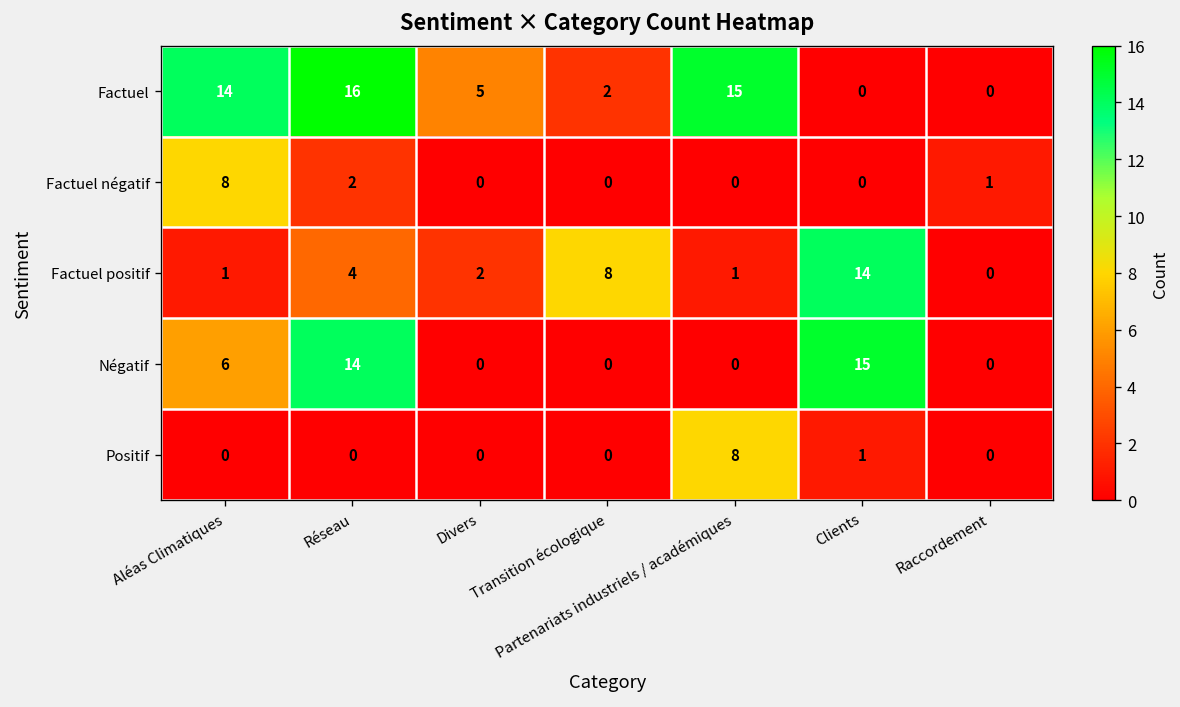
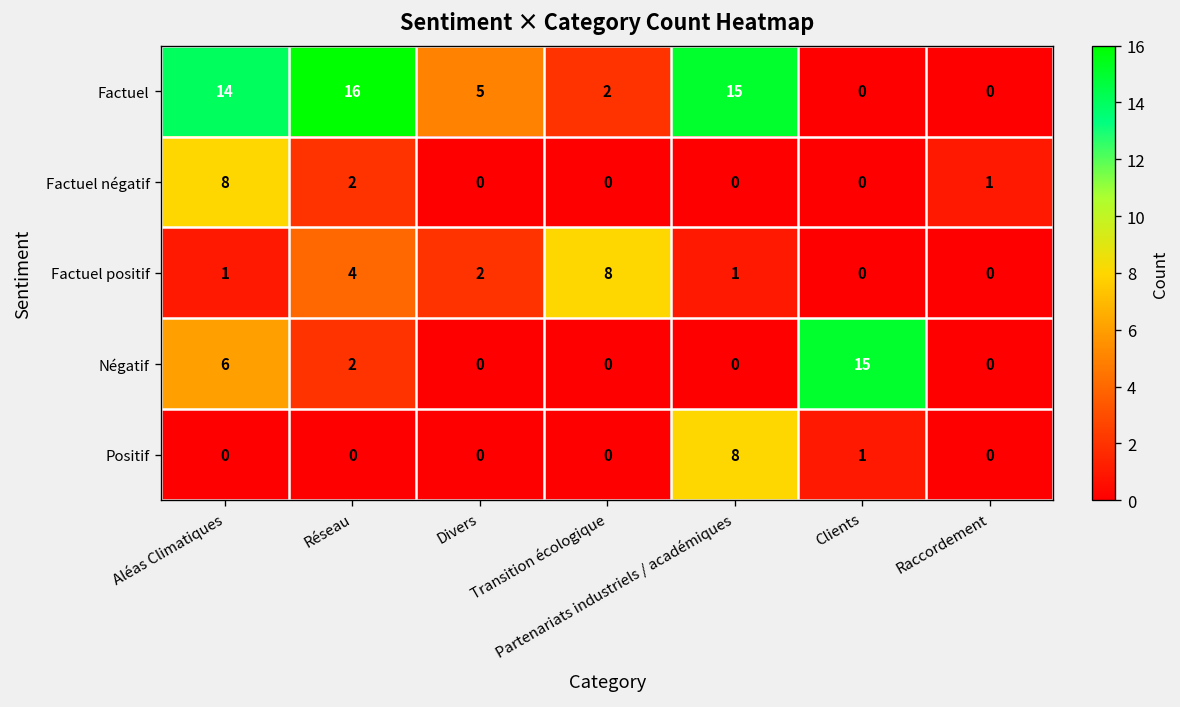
Factuel positif, Clients: 14 -> 0
Négatif, Réseau: 14 -> 2
